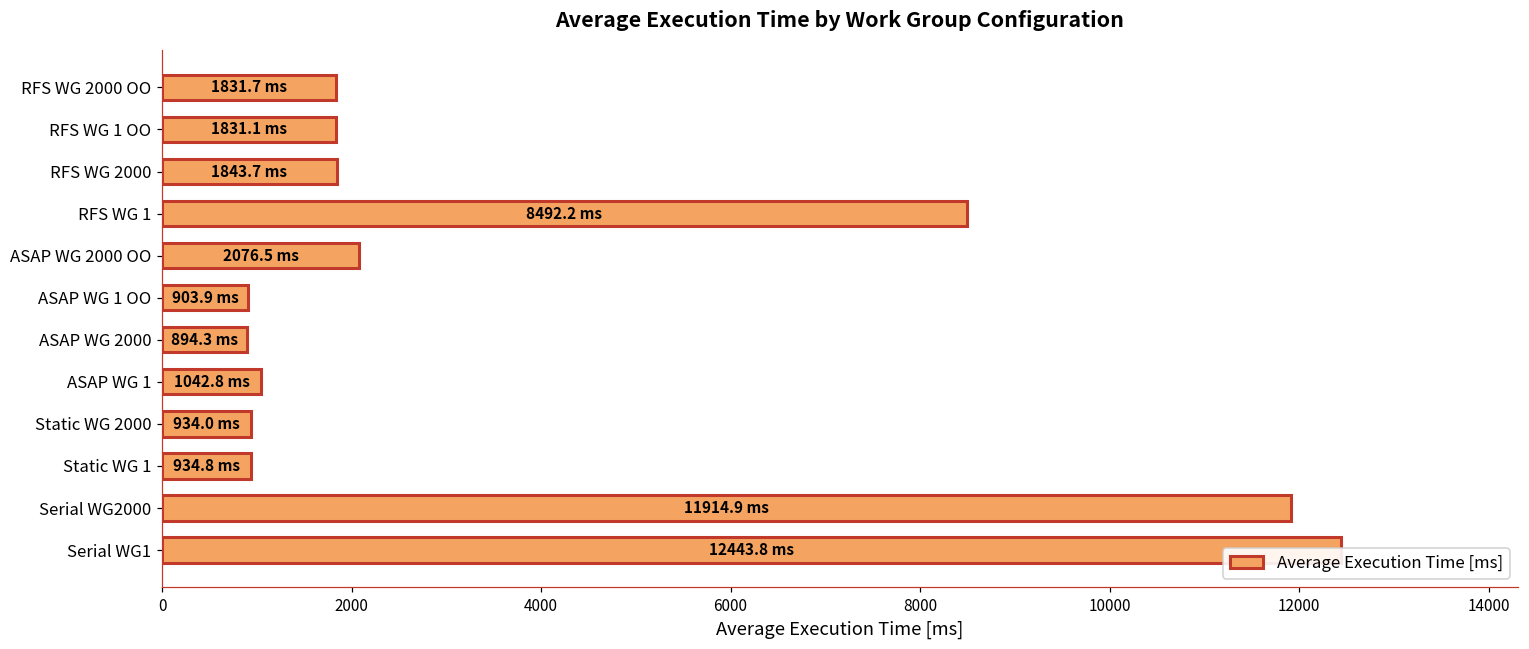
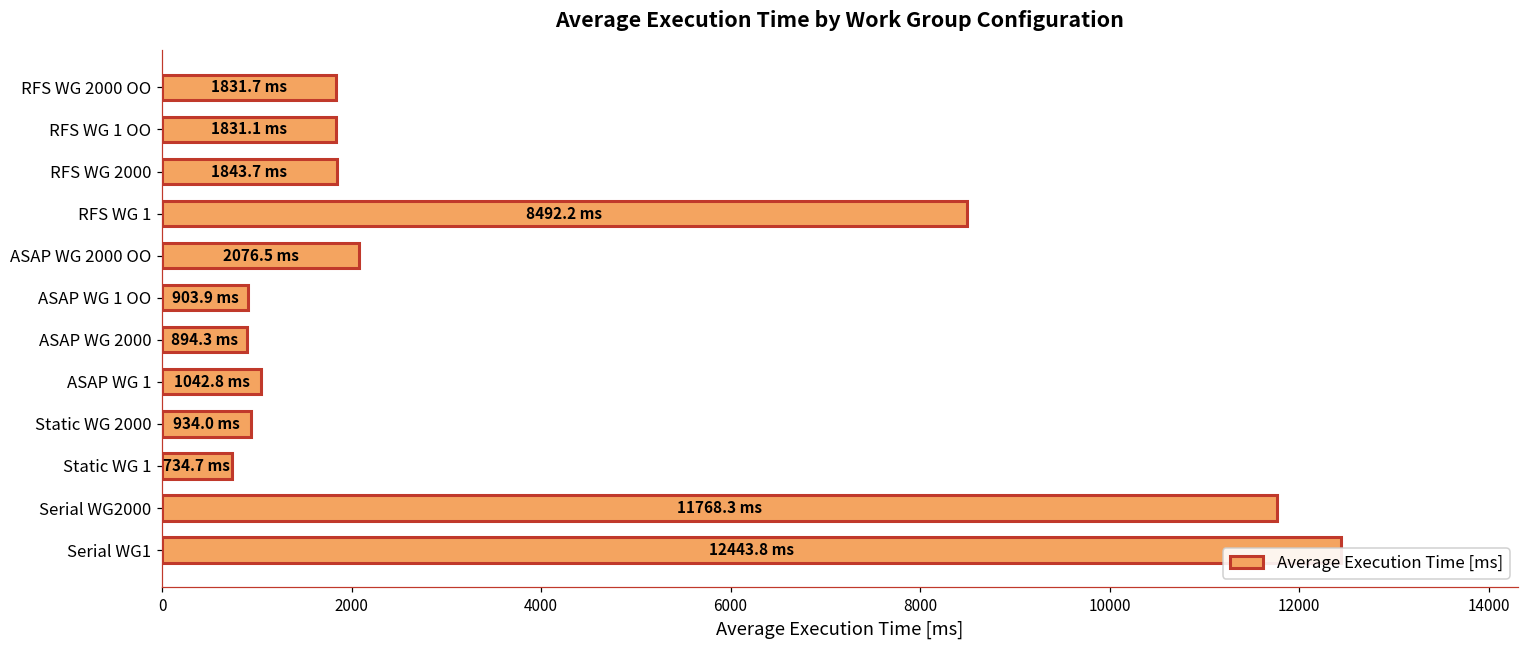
Static WG 1: 934.8 -> 734.7
Serial WG2000: 11914.9 -> 11768.3
